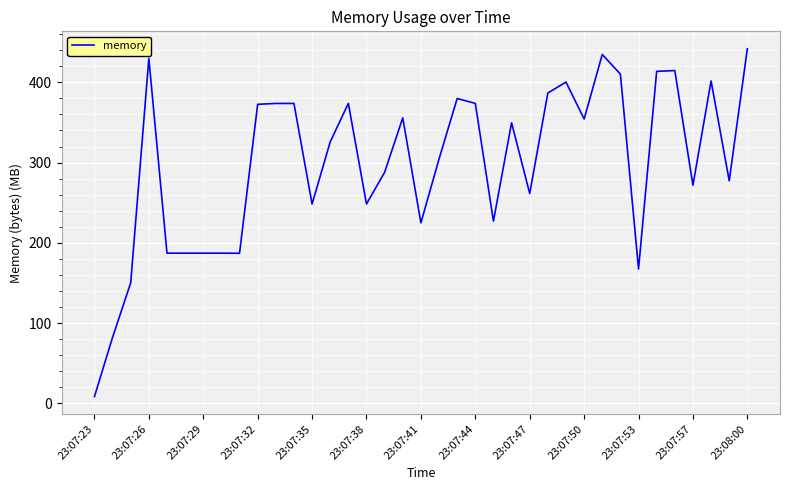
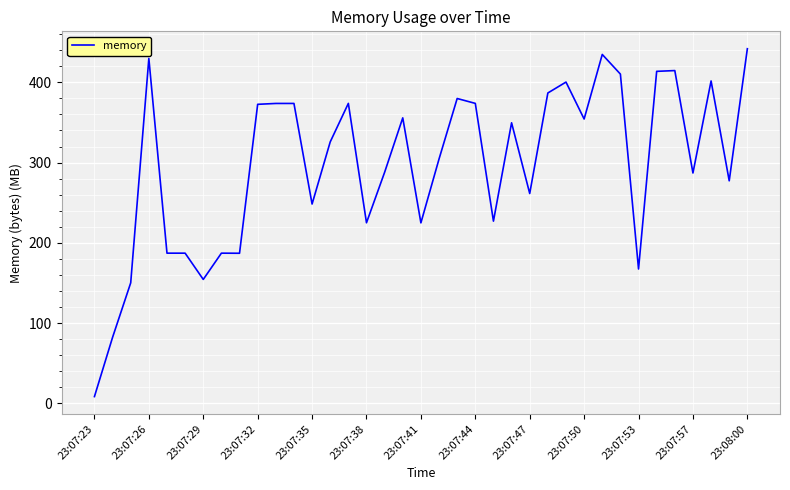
23:07:29: 190 -> 150
23:07:38: 250 -> 230
23:07:57: 270 -> 290
